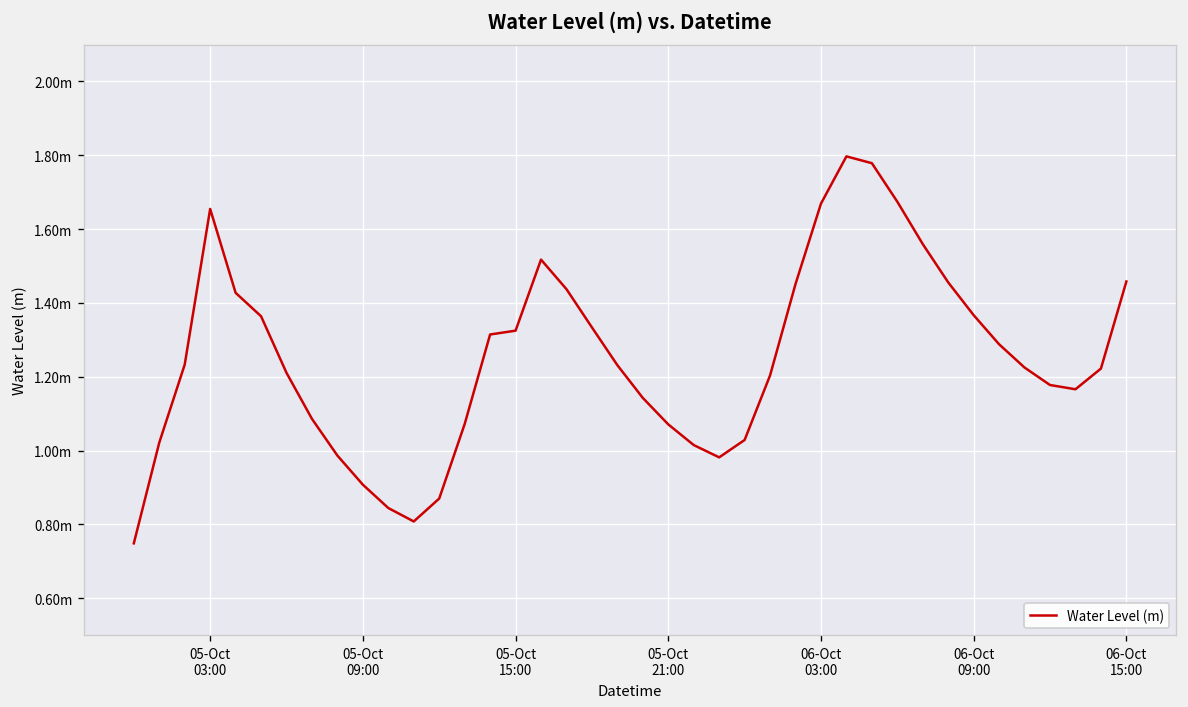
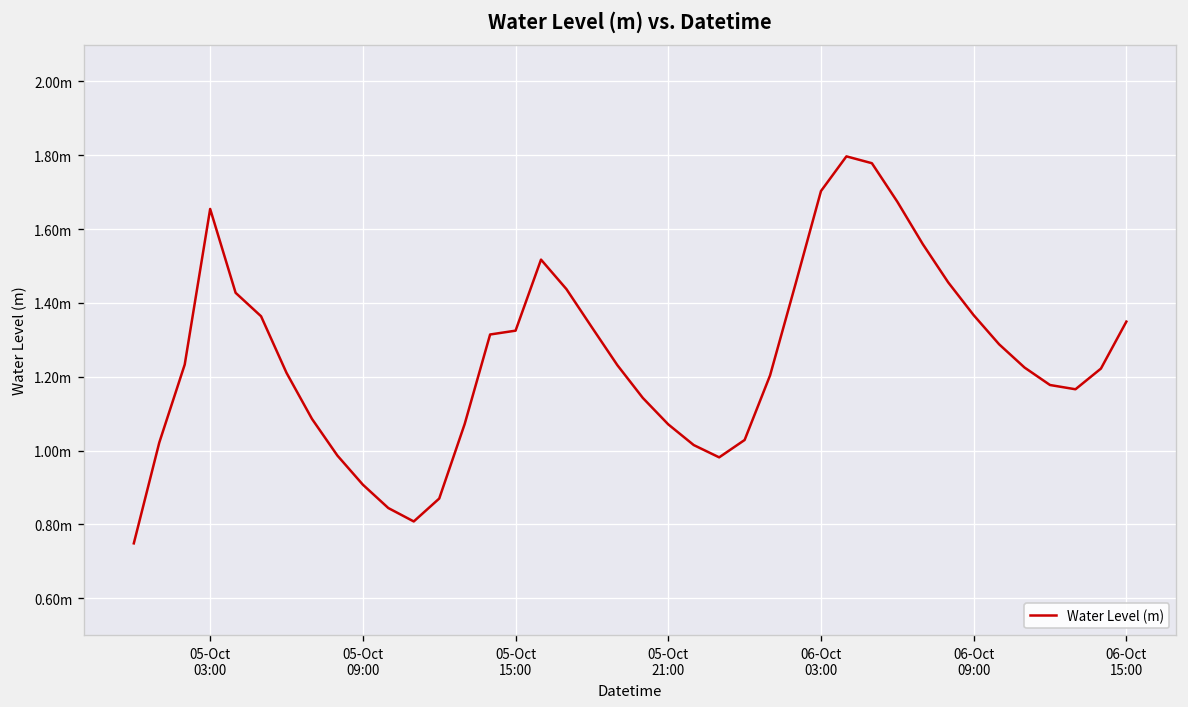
06-Oct 03:00: 1.67m -> 1.70m
06-Oct 15:00: 1.46m -> 1.35m
